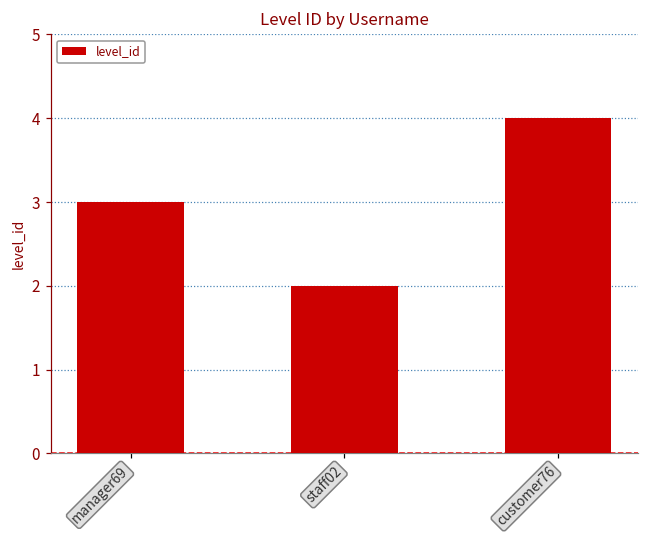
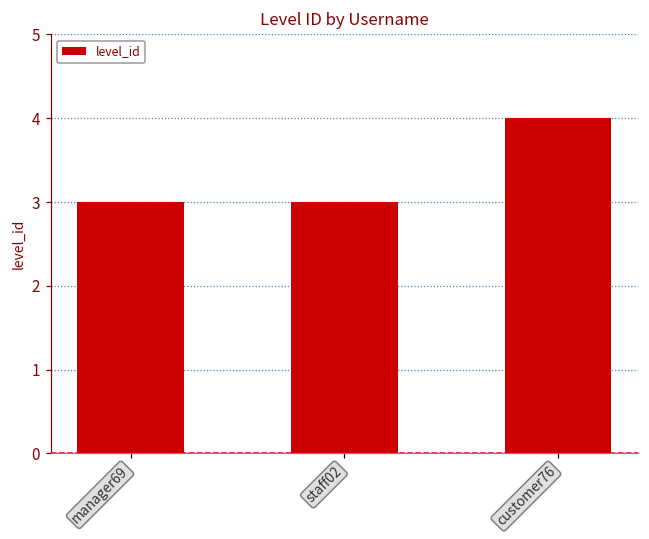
staff02: 2 -> 3
